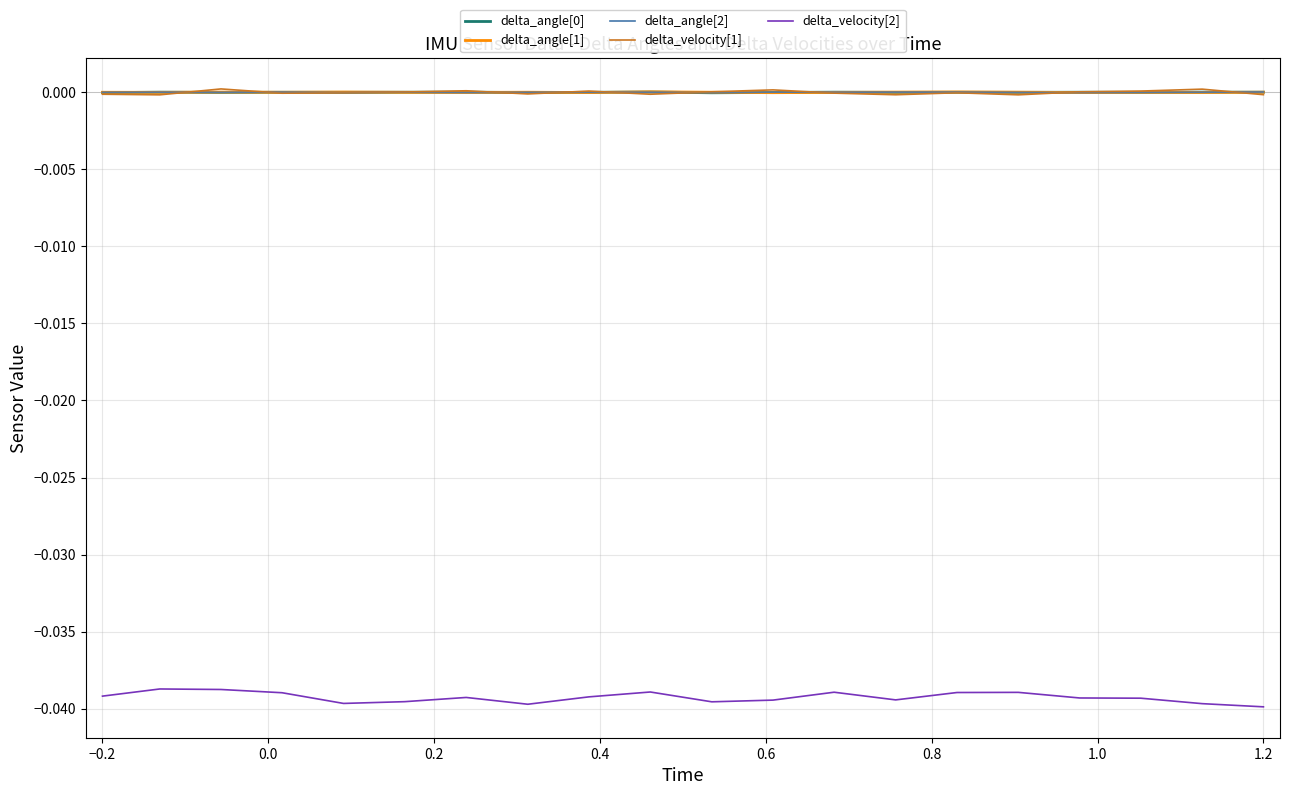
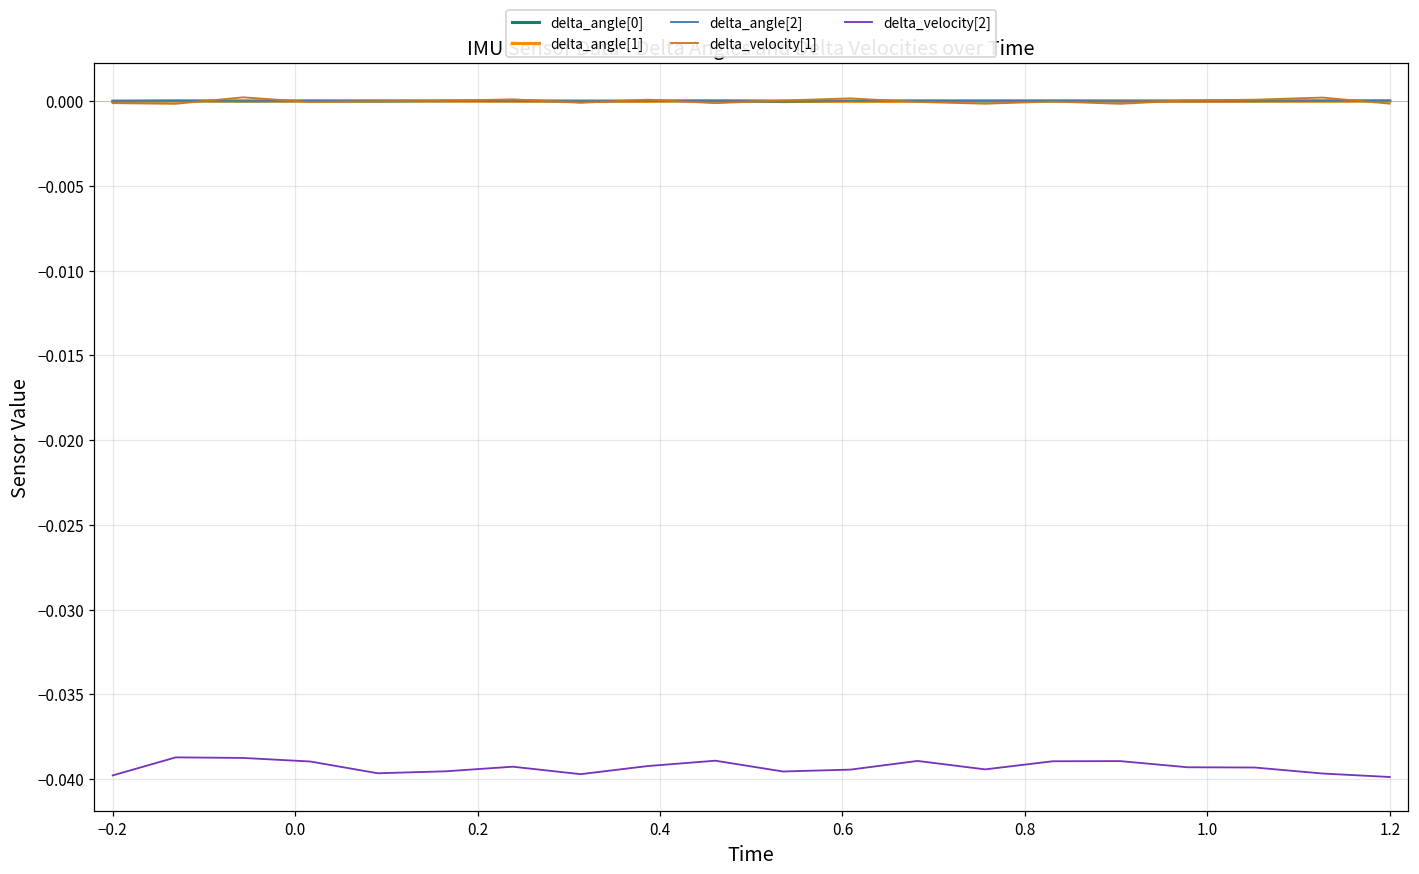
delta_velocity[2], −0.2: -0.0392 -> -0.0398
